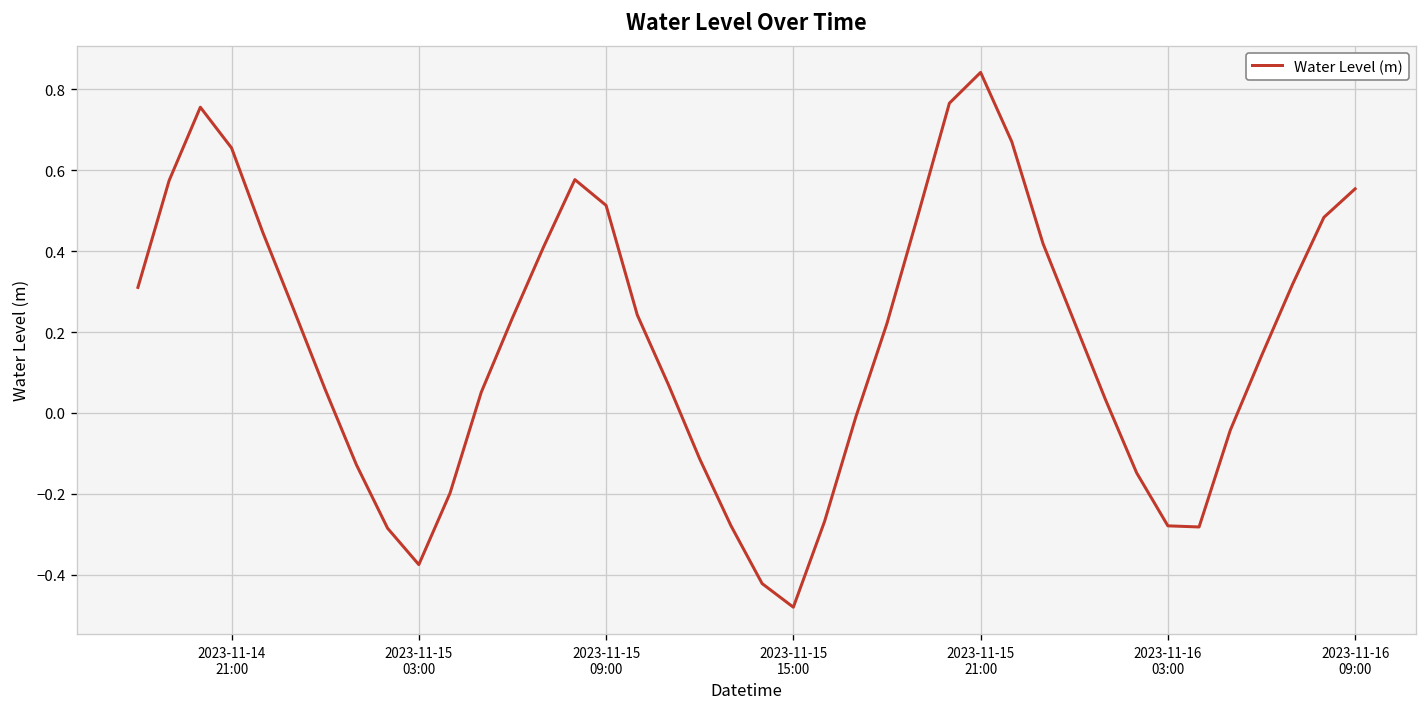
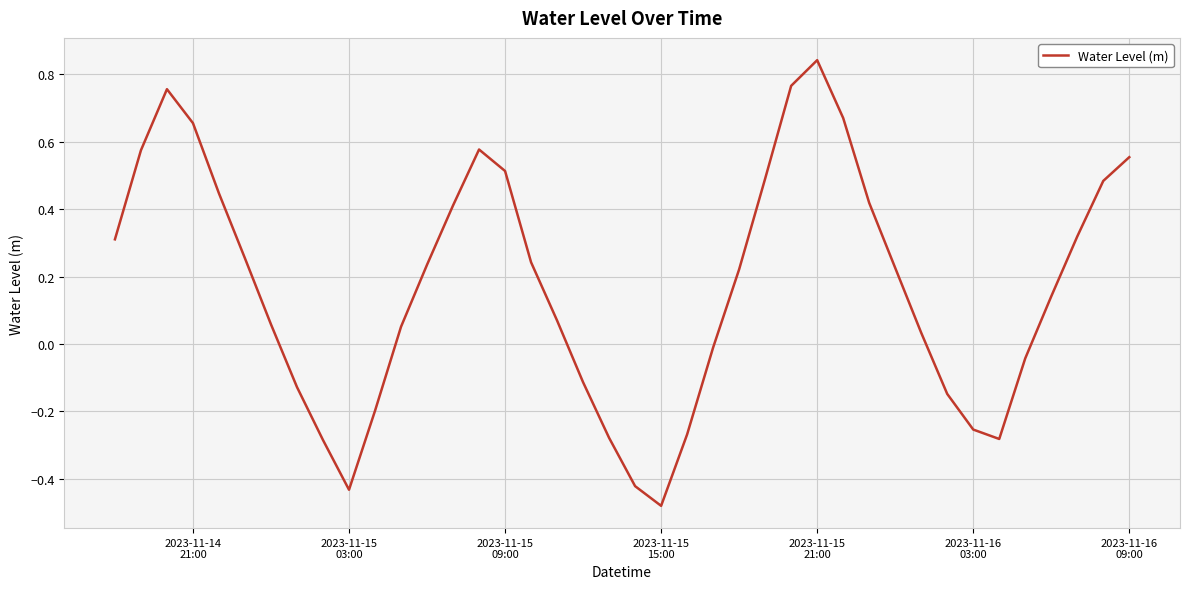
2023-11-15 03:00: -0.37 -> -0.43
2023-11-16 03:00: -0.28 -> -0.25
